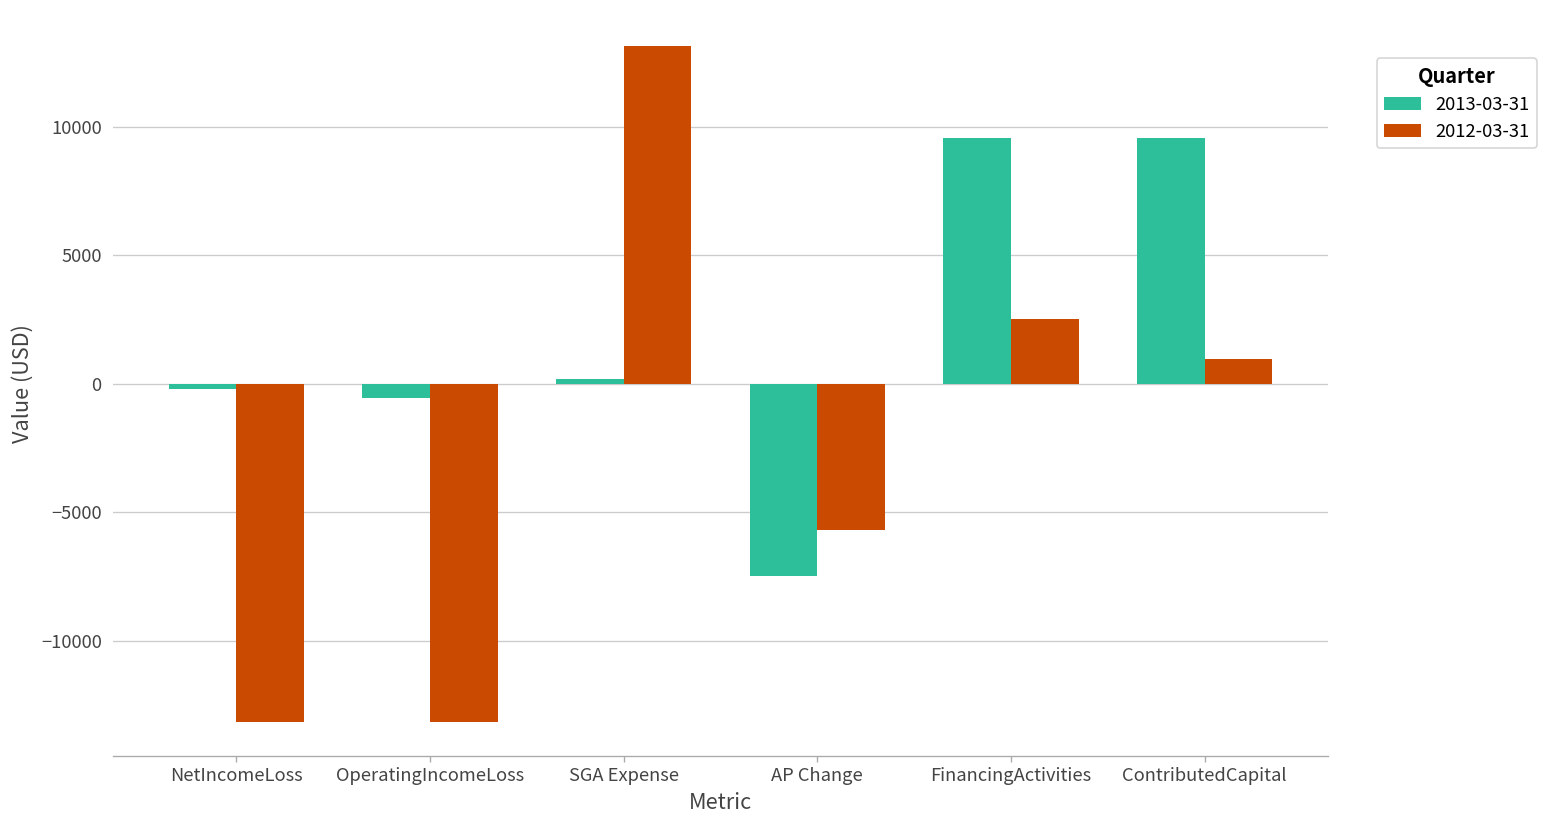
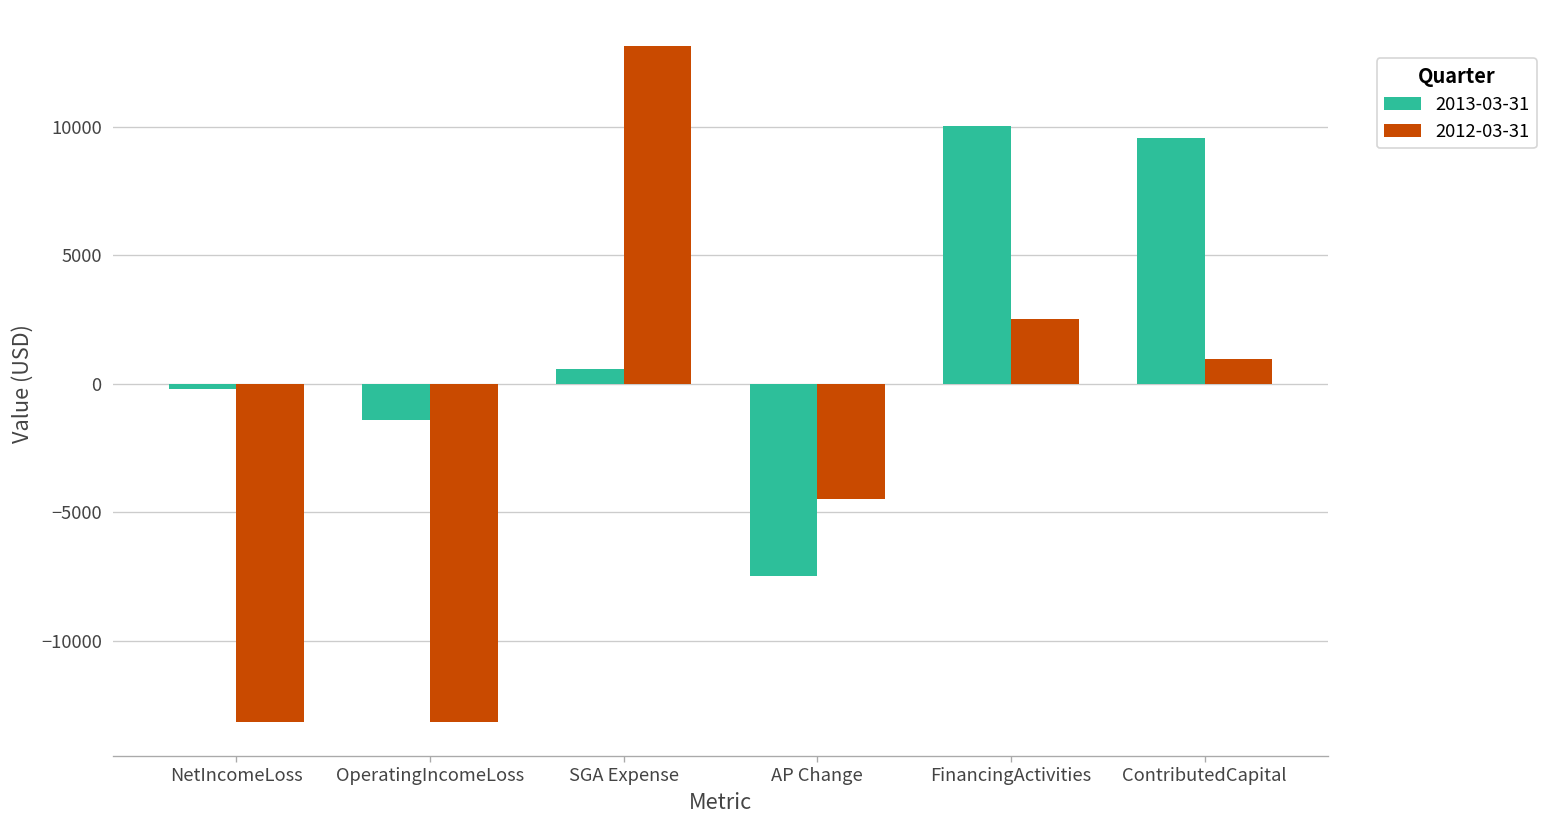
2013-03-31, OperatingIncomeLoss: -600 -> -1400
2013-03-31, SGA Expense: 200 -> 600
2012-03-31, AP Change: -5700 -> -4500
2013-03-31, FinancingActivities: 9600 -> 10000
